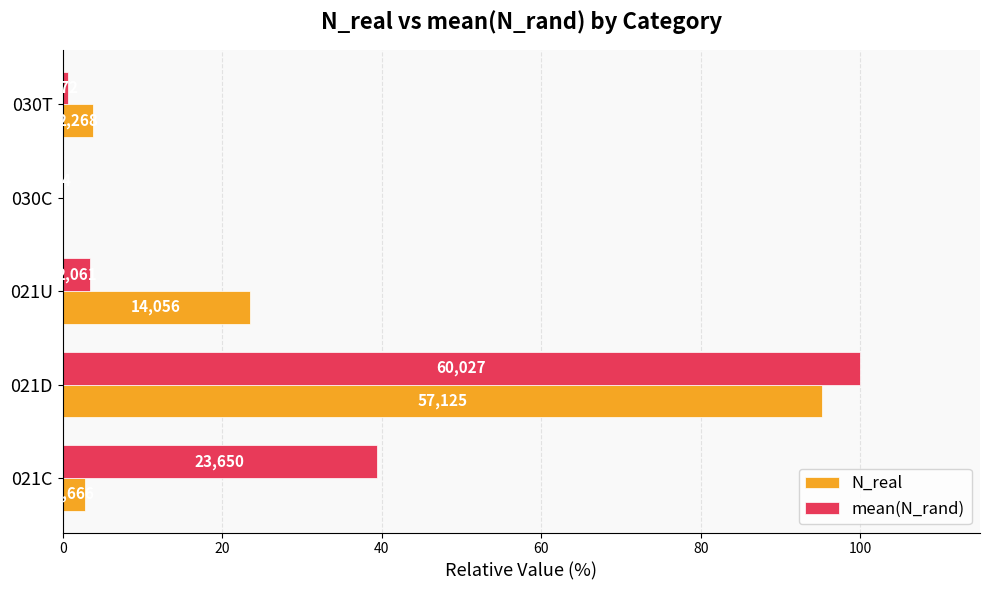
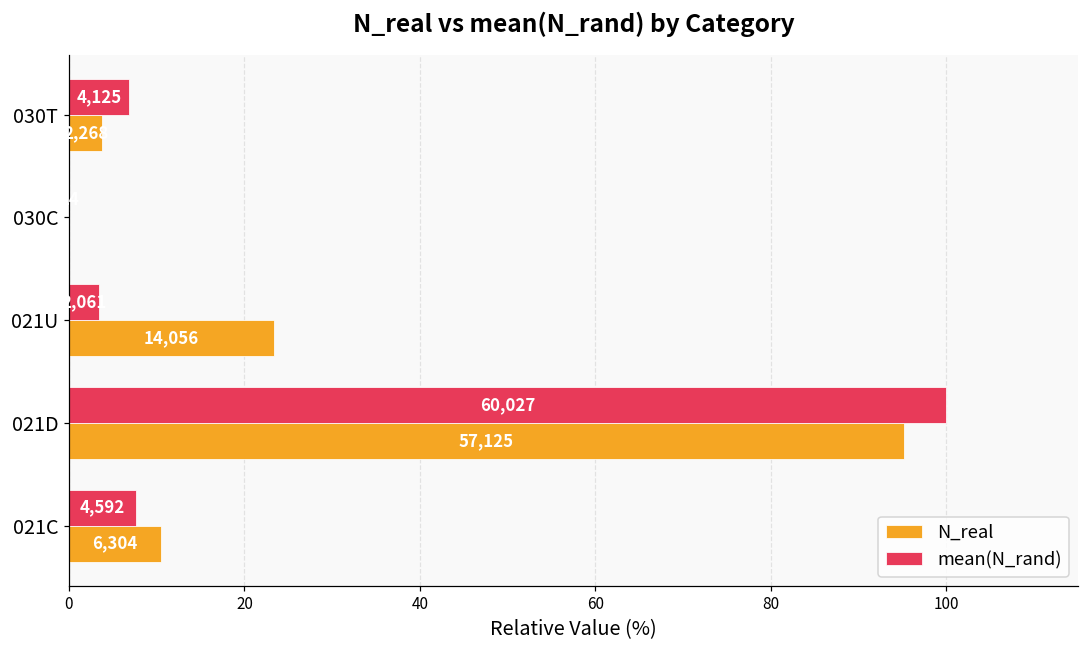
mean(N_rand), 030T: 1 -> 7
mean(N_rand), 021C: 23,650 -> 4,592
N_real, 021C: 3 -> 11
